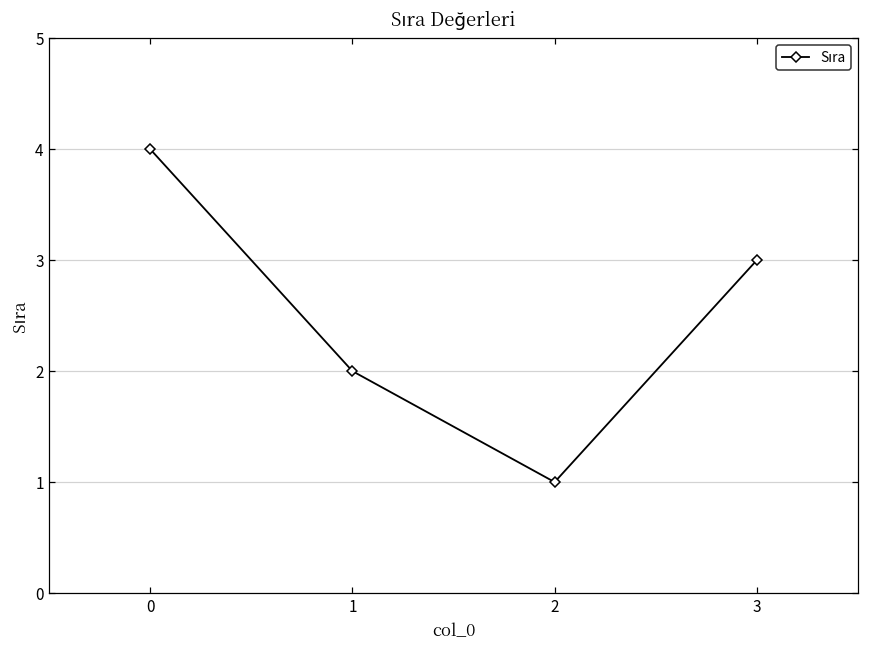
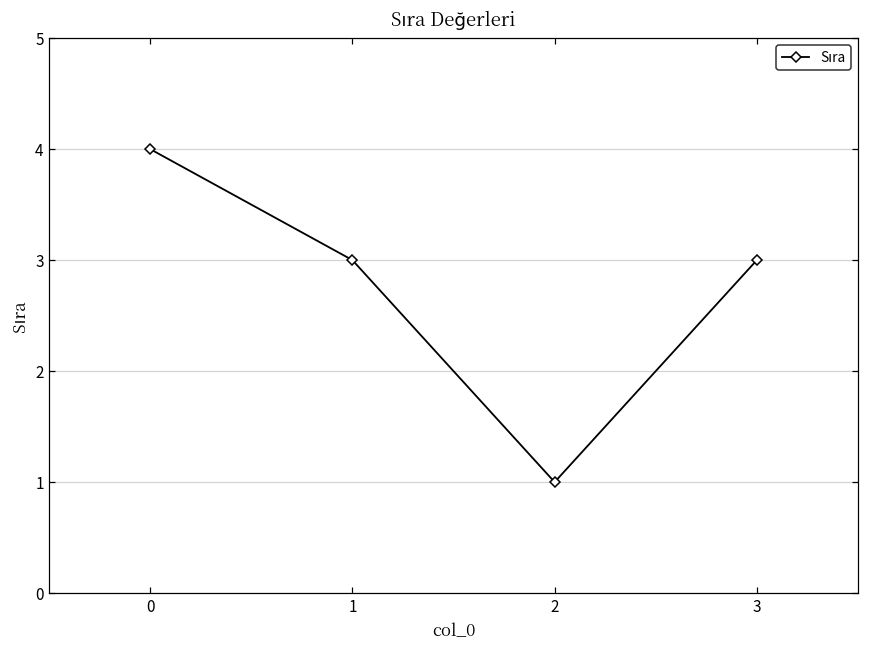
1: 2 -> 3
